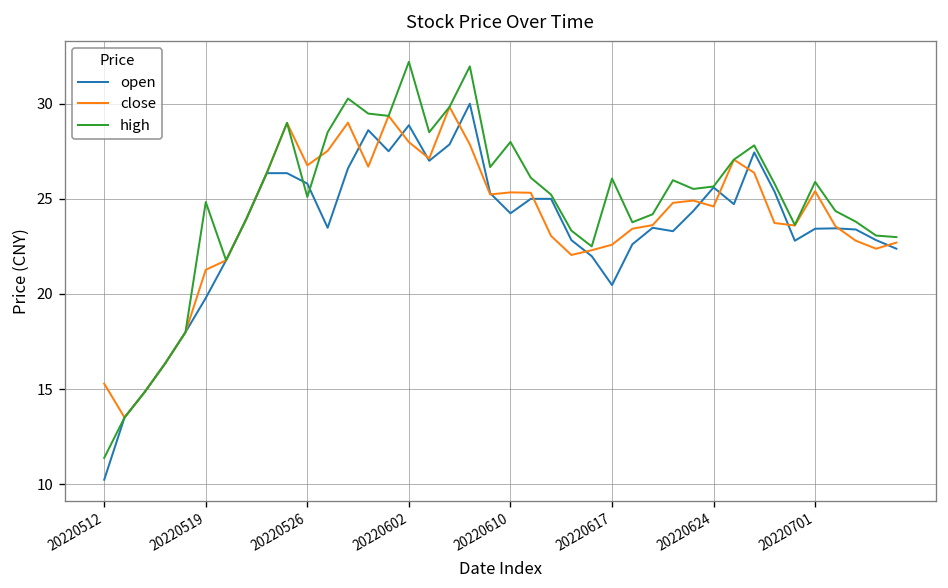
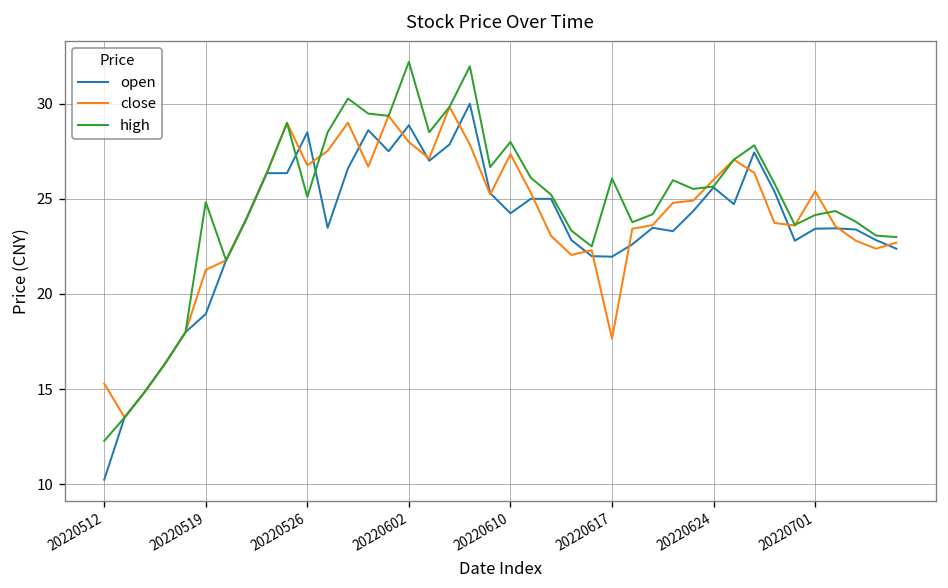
high, 20220512: 11.4 -> 12.3
open, 20220519: 19.8 -> 19.0
open, 20220526: 25.8 -> 28.5
close, 20220610: 25.3 -> 27.4
open, 20220617: 20.5 -> 22.0
close, 20220617: 22.6 -> 17.7
close, 20220624: 24.6 -> 26.0
high, 20220701: 25.9 -> 24.2
